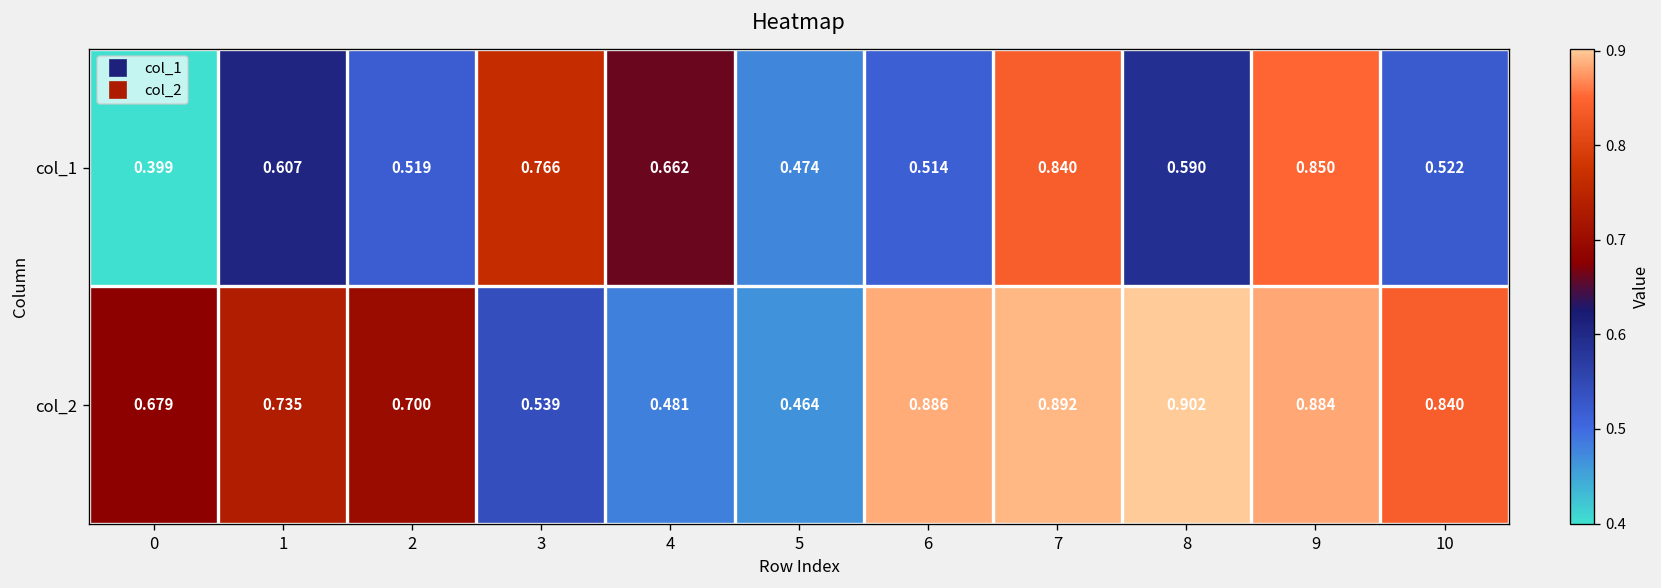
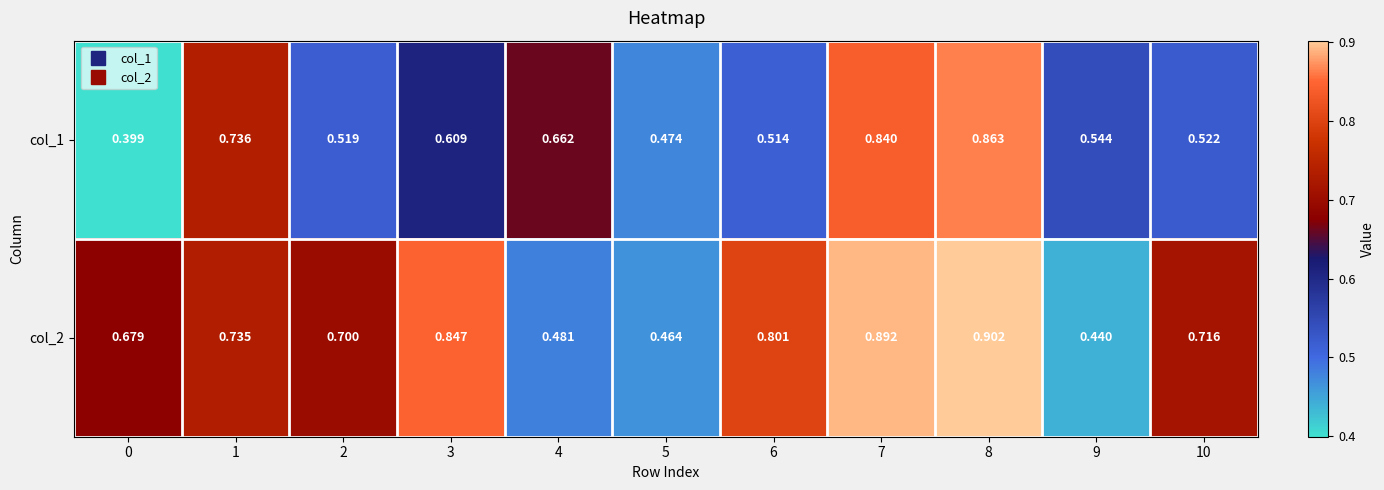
col_1, 1: 0.607 -> 0.736
col_1, 3: 0.766 -> 0.609
col_1, 8: 0.590 -> 0.863
col_1, 9: 0.850 -> 0.544
col_2, 3: 0.539 -> 0.847
col_2, 6: 0.886 -> 0.801
col_2, 9: 0.884 -> 0.440
col_2, 10: 0.840 -> 0.716
